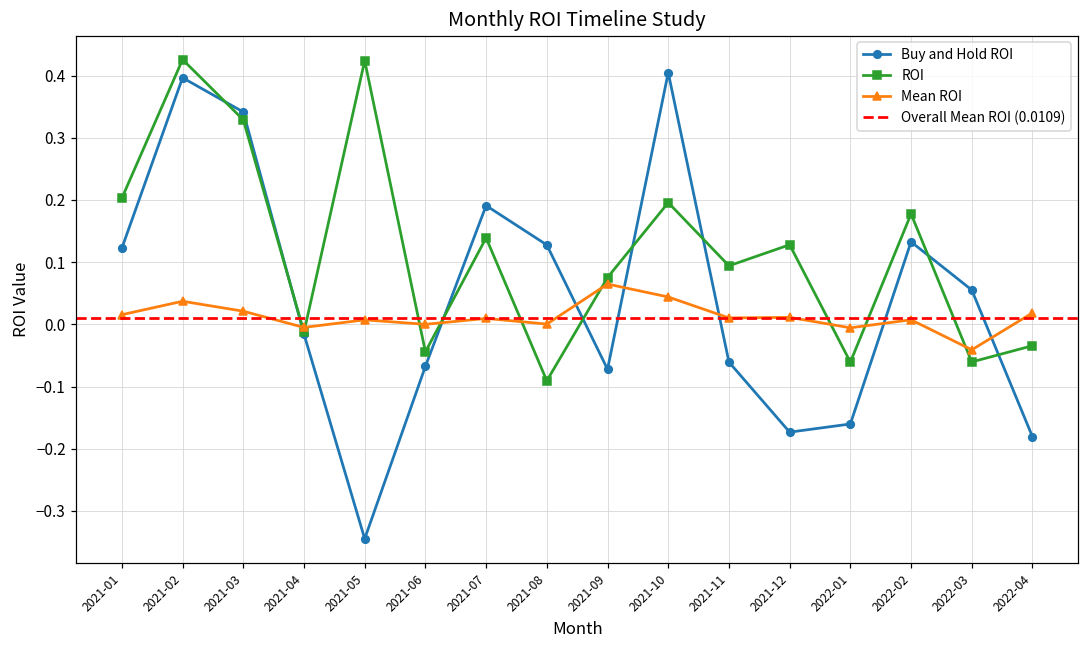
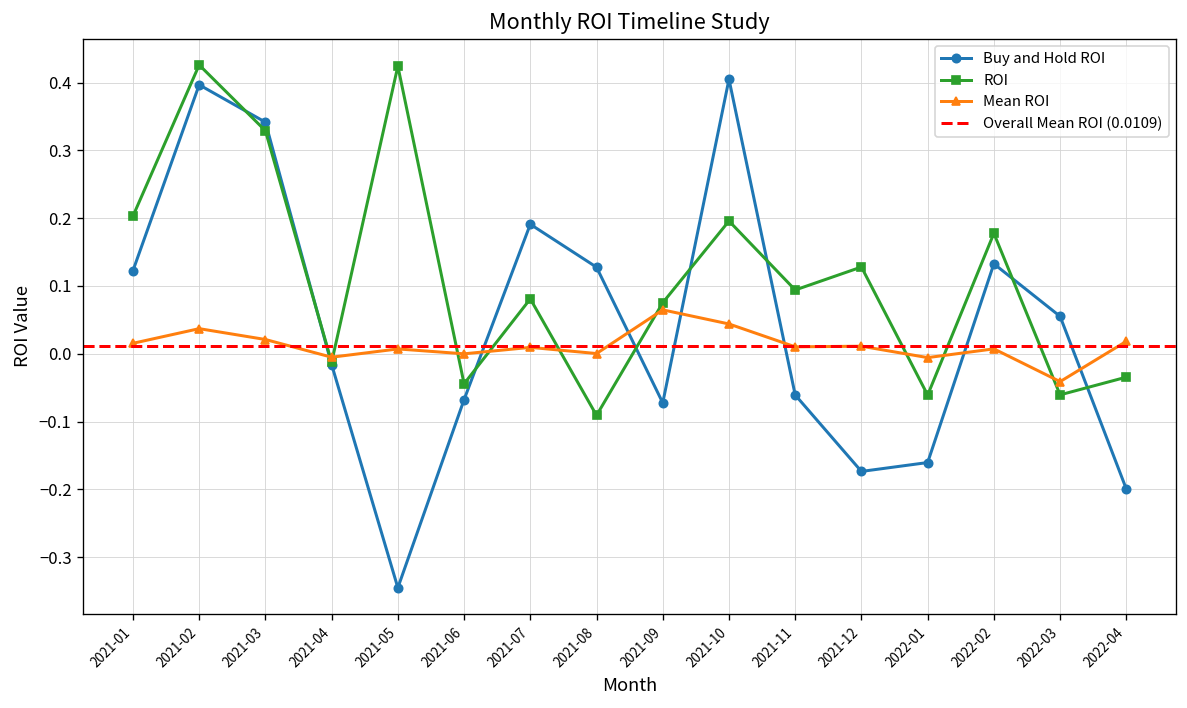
ROI, 2021-07: 0.14 -> 0.08
Buy and Hold ROI, 2022-04: -0.18 -> -0.20
